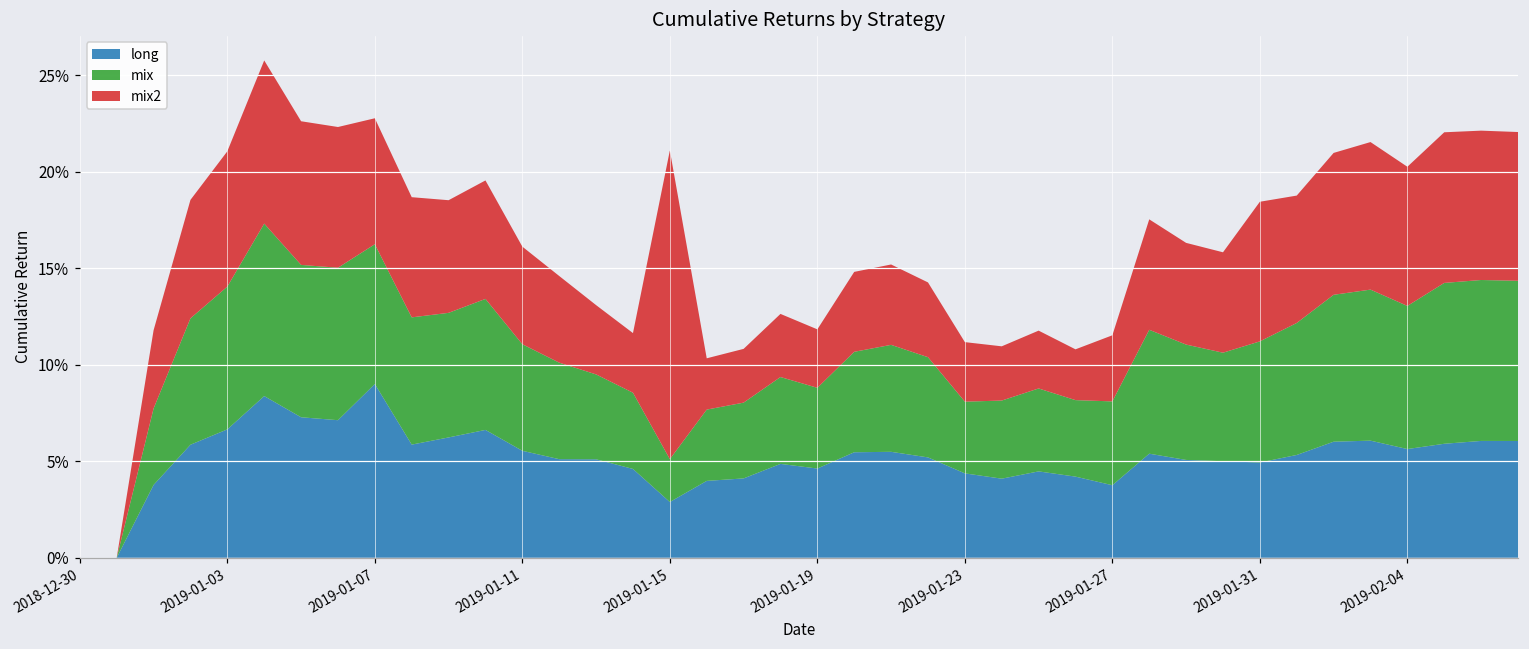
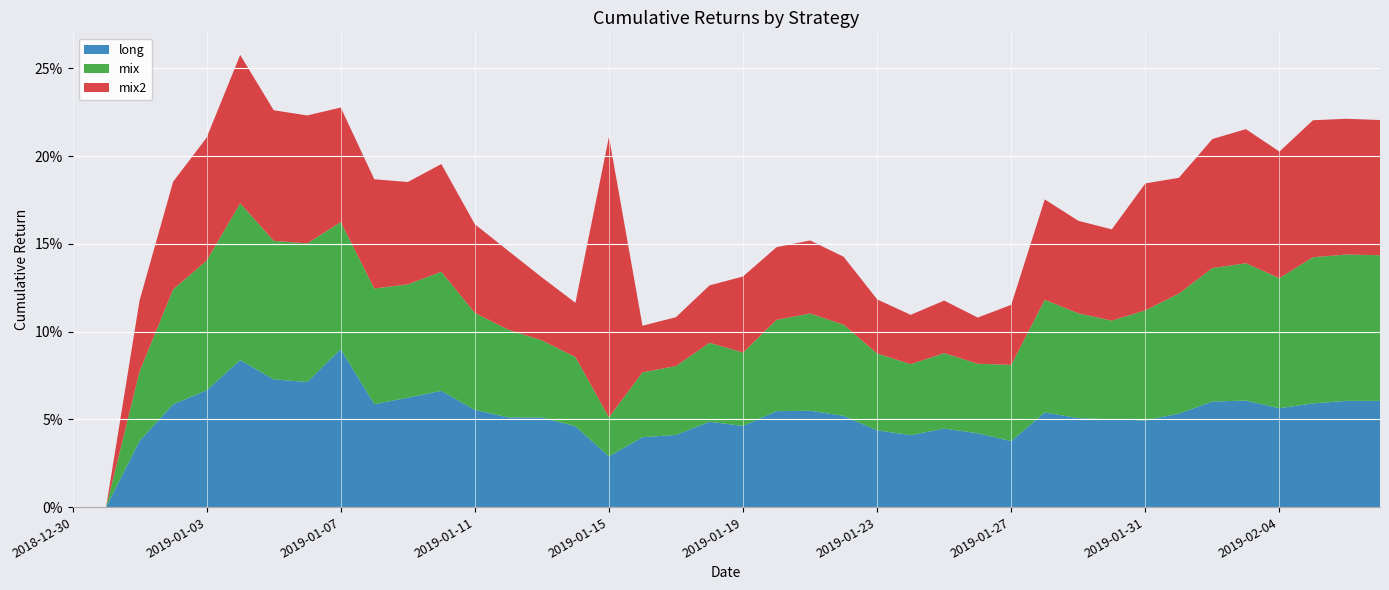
mix2, 2019-01-19: 3.0% -> 4.3%
mix, 2019-01-23: 3.7% -> 4.4%
